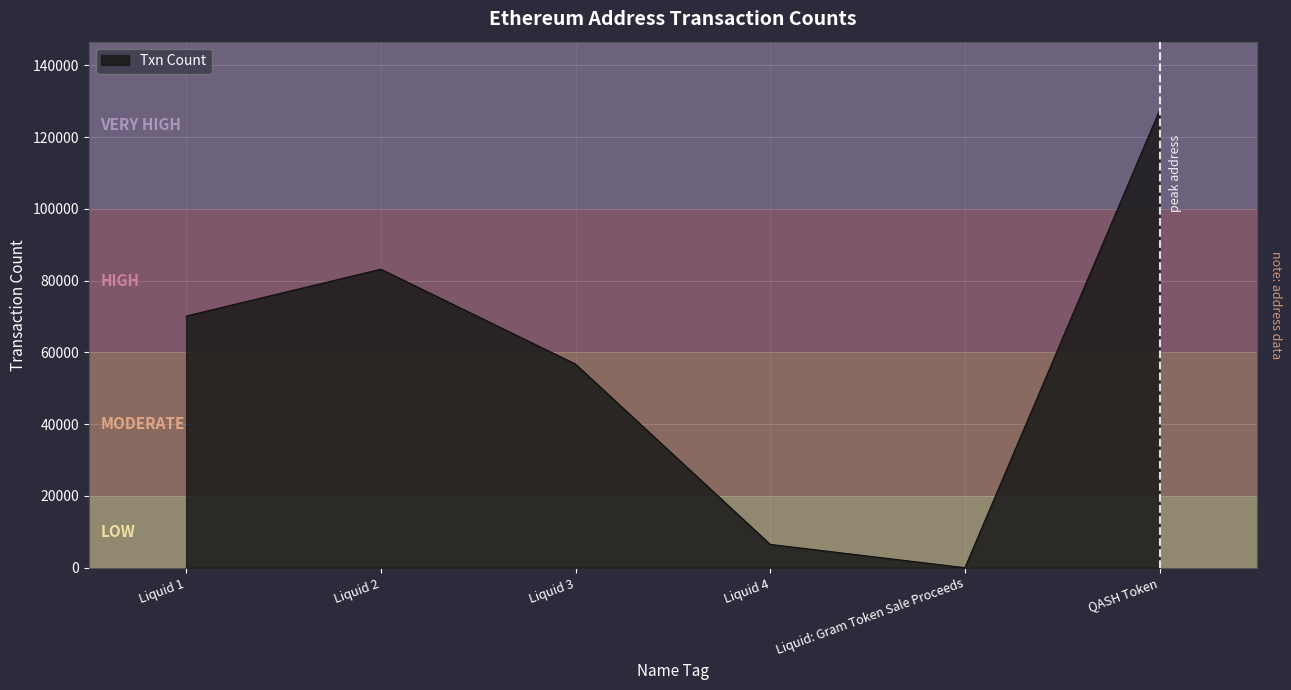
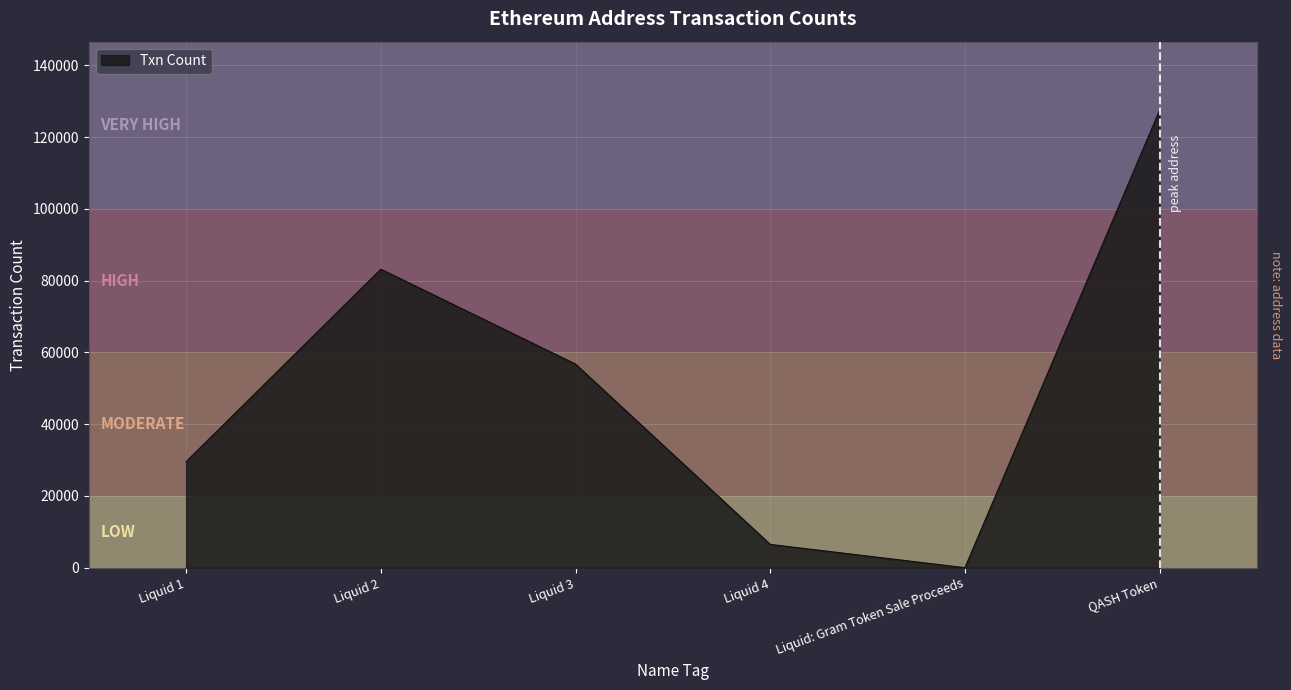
Liquid 1: 70000 -> 30000
